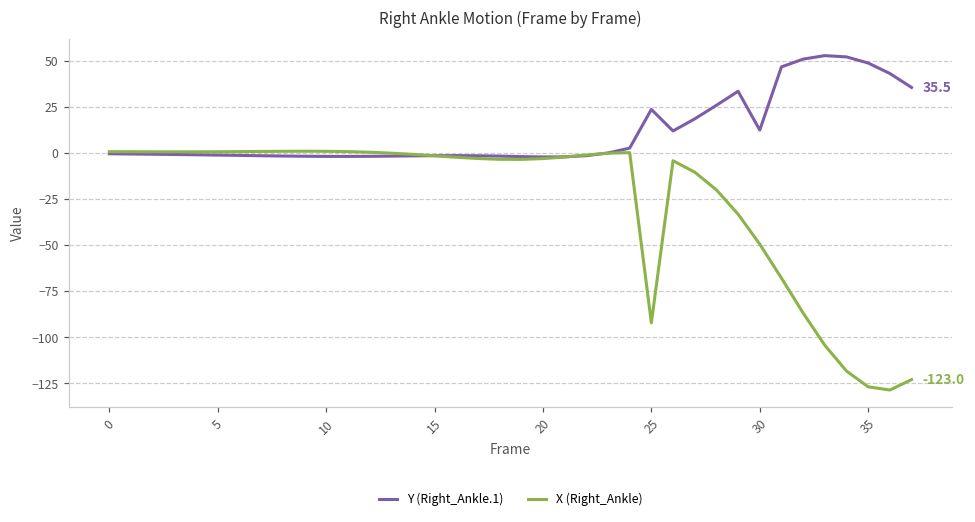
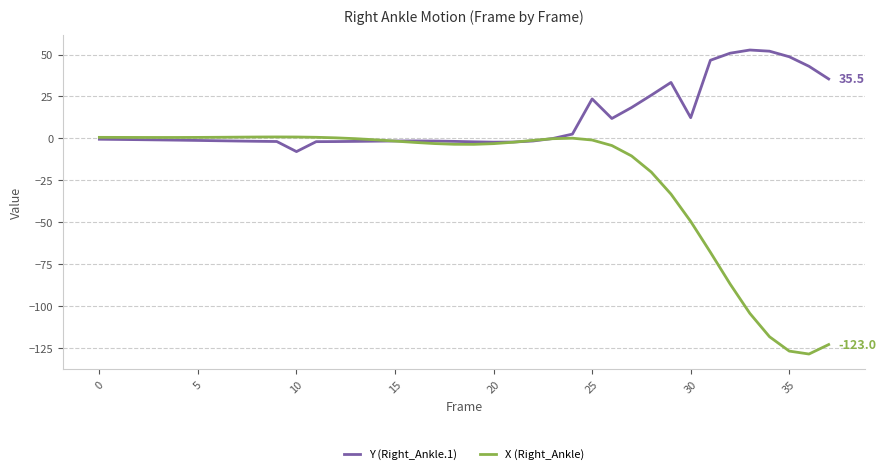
Y (Right_Ankle.1), 10: -2 -> -8
X (Right_Ankle), 25: -92 -> -1
